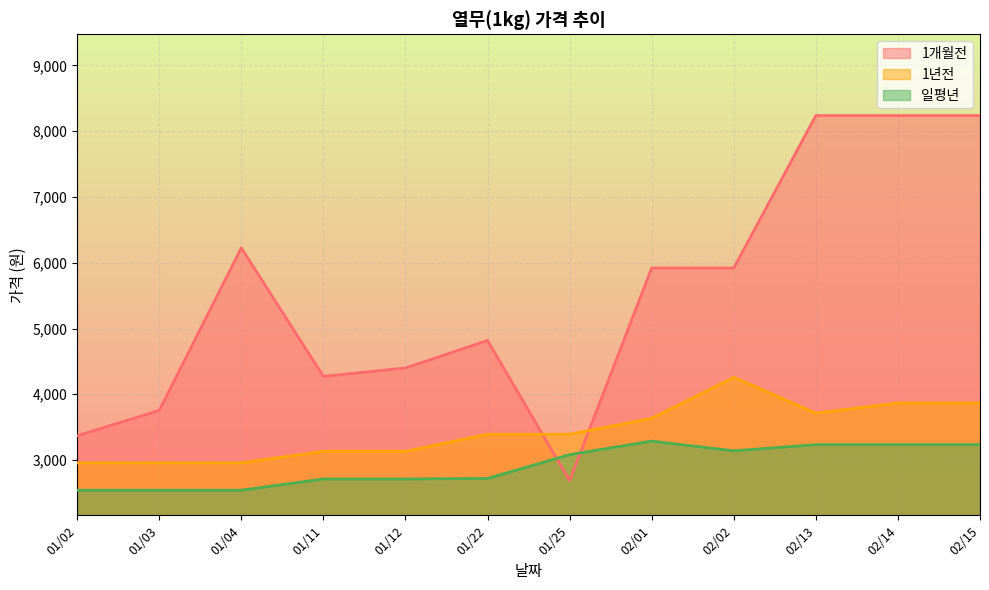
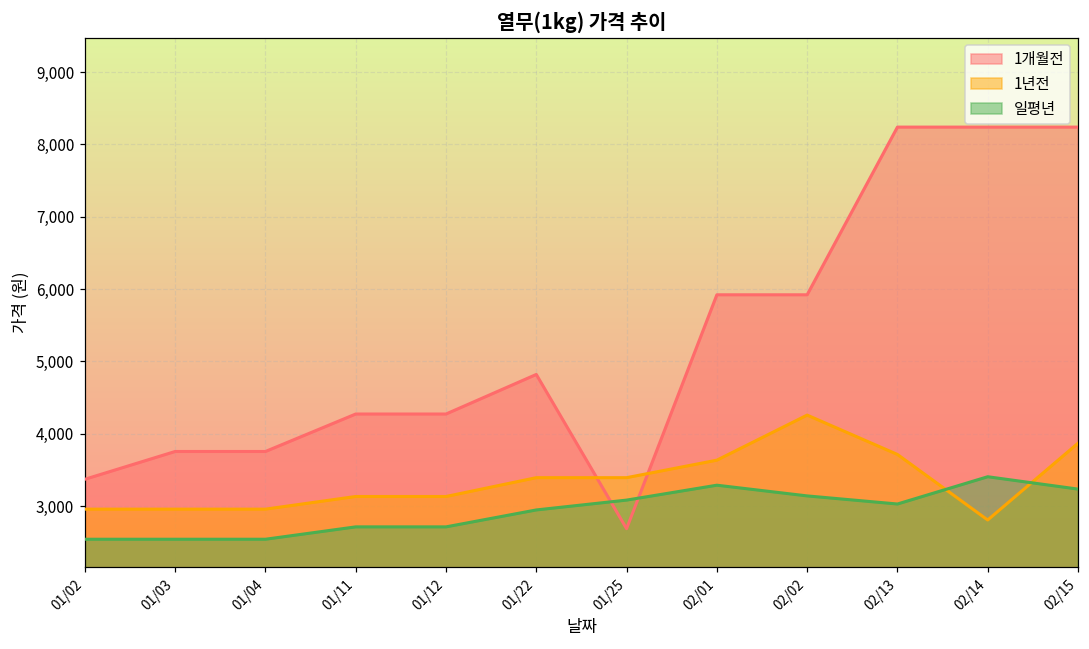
1개월전, 01/04: 6,200 -> 3,800
1개월전, 01/12: 4,400 -> 4,300
일평년, 01/22: 2,700 -> 2,900
일평년, 02/13: 3,200 -> 3,000
1년전, 02/14: 3,900 -> 2,800
일평년, 02/14: 3,200 -> 3,400
